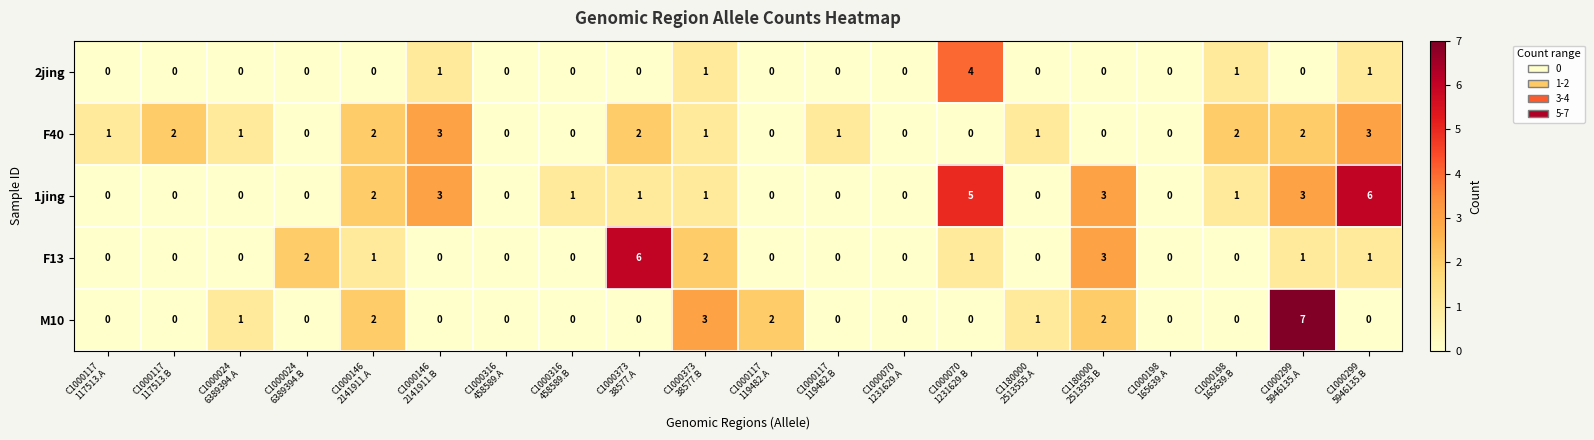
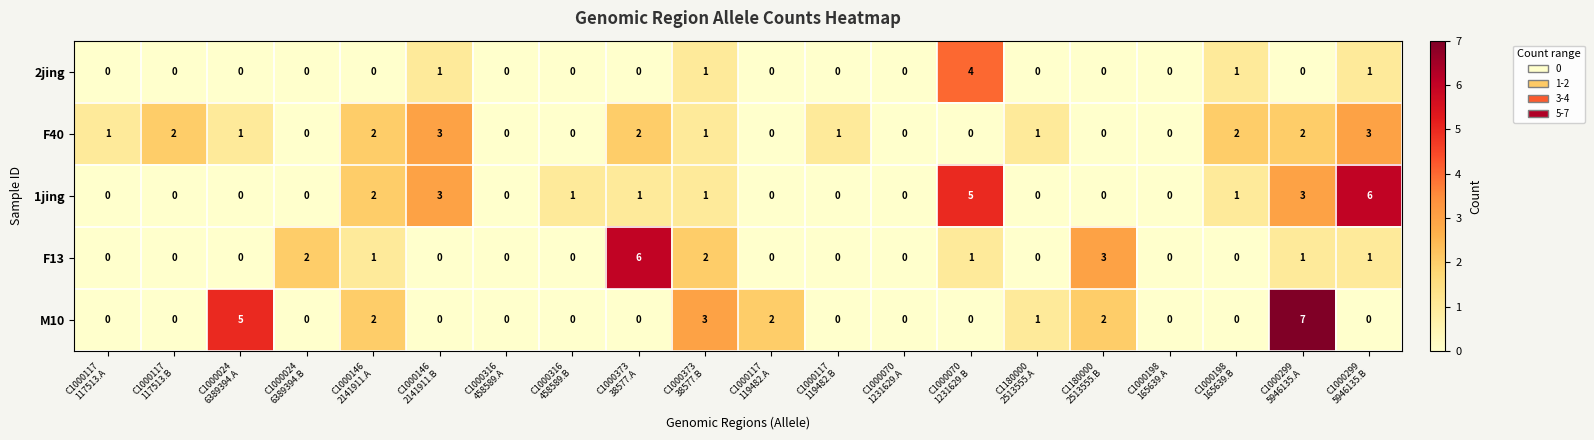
1jing, C1180000 2513555.B: 3 -> 0
M10, C1000024 6389394.A: 1 -> 5
